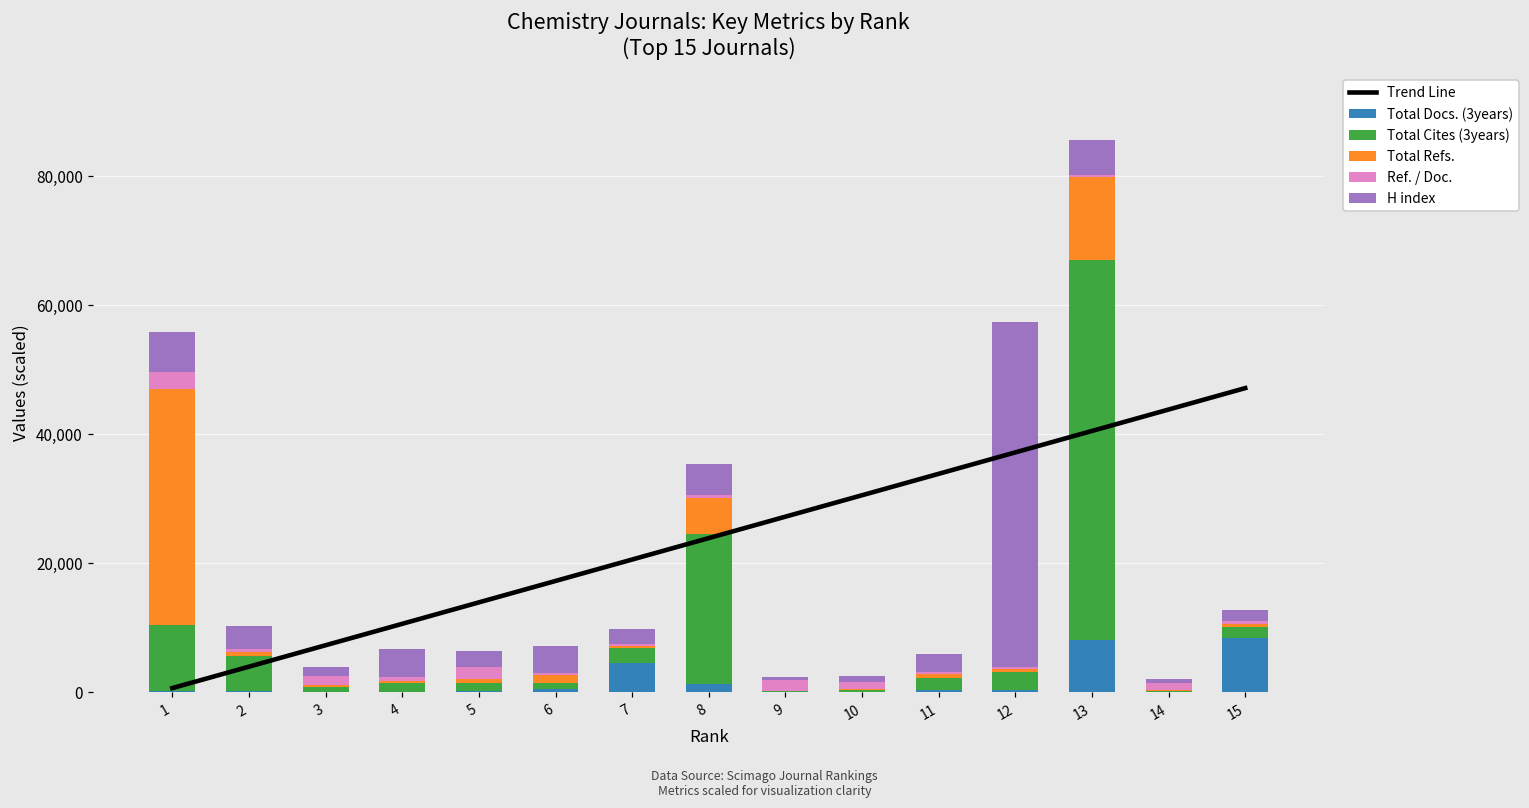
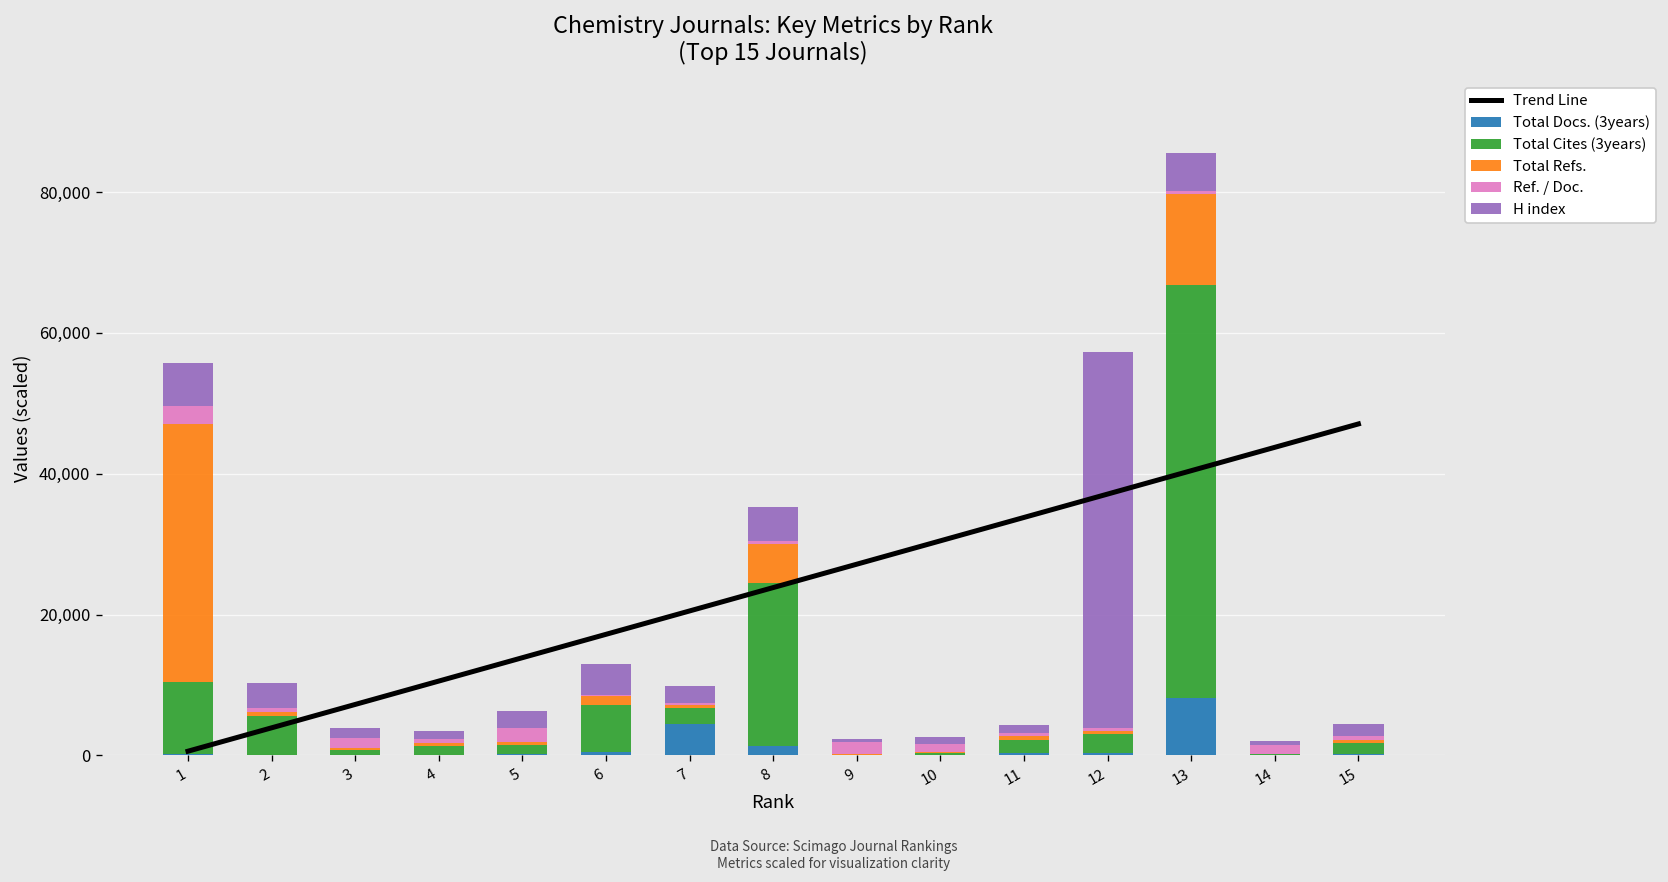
H index, 4: 4,000 -> 1,000
Total Cites (3years), 6: 1,000 -> 7,000
H index, 11: 3,000 -> 1,000
Total Docs. (3years), 15: 8,000 -> 0
